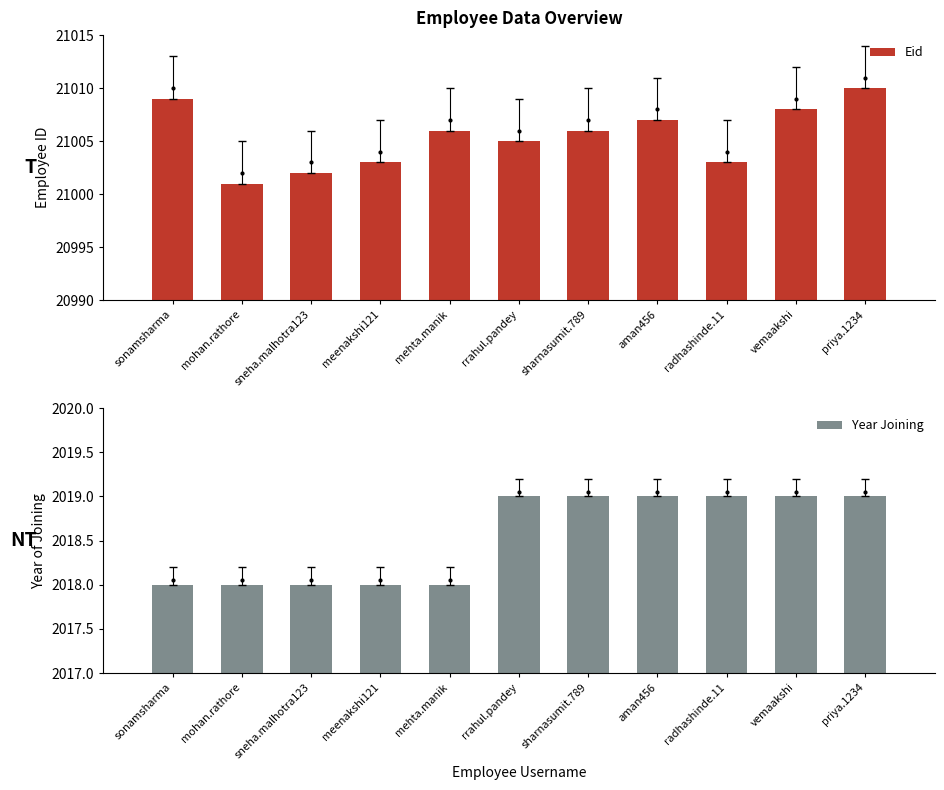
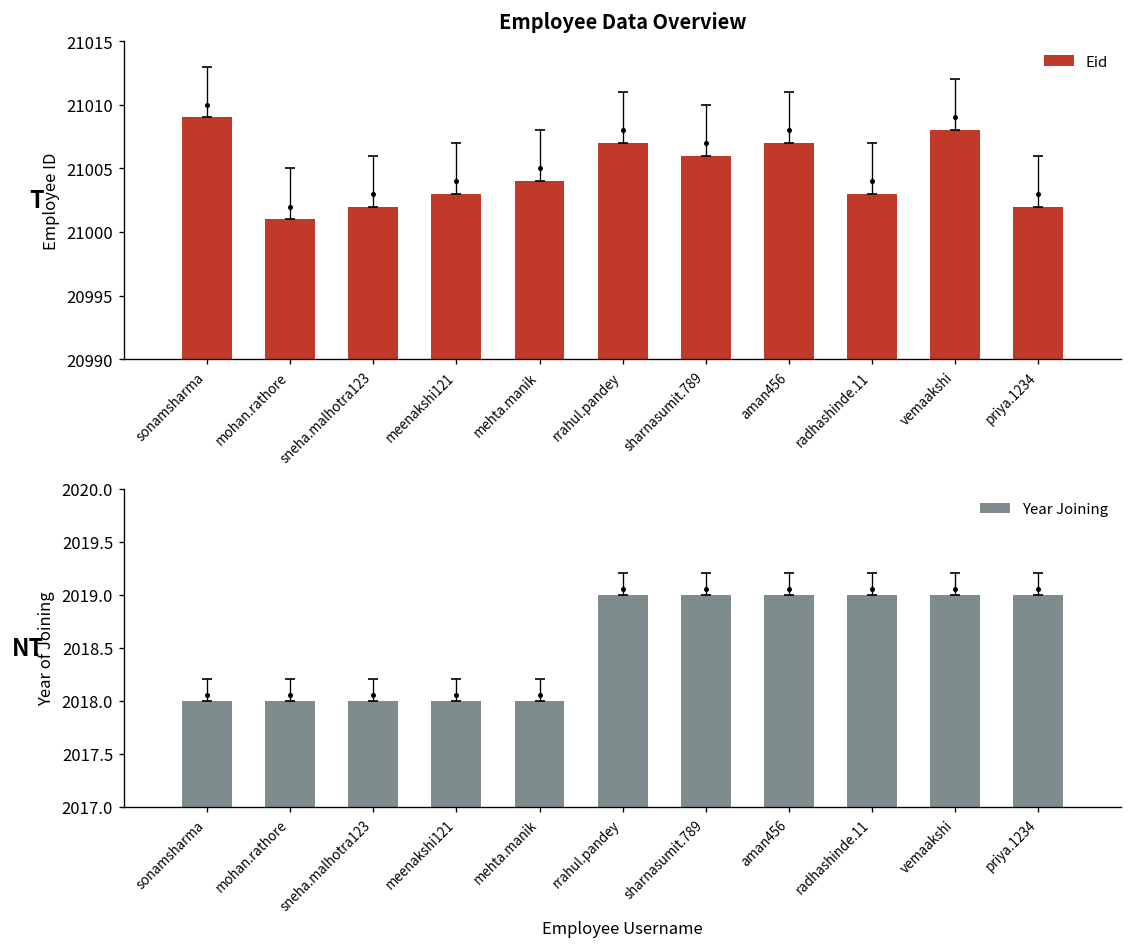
Employee Data Overview, Eid, mehta.manik: 21006 -> 21004
Employee Data Overview, Eid, rrahul.pandey: 21005 -> 21007
Employee Data Overview, Eid, priya.1234: 21010 -> 21002
